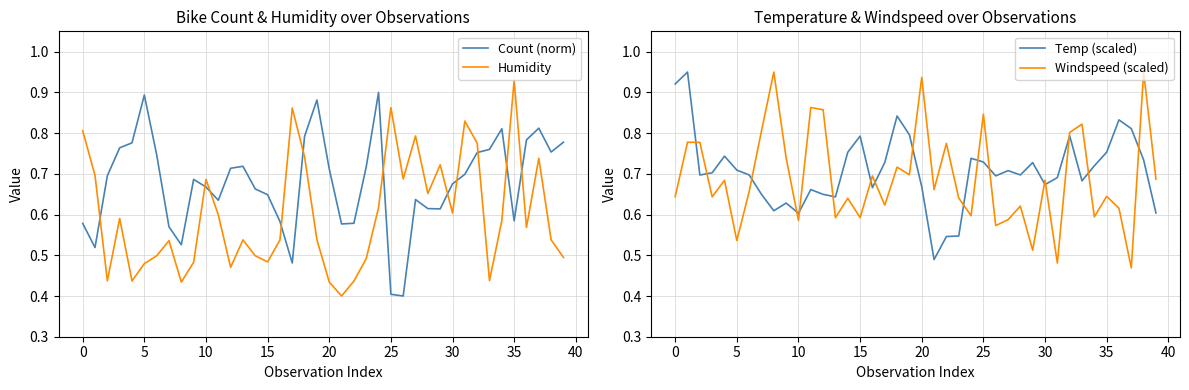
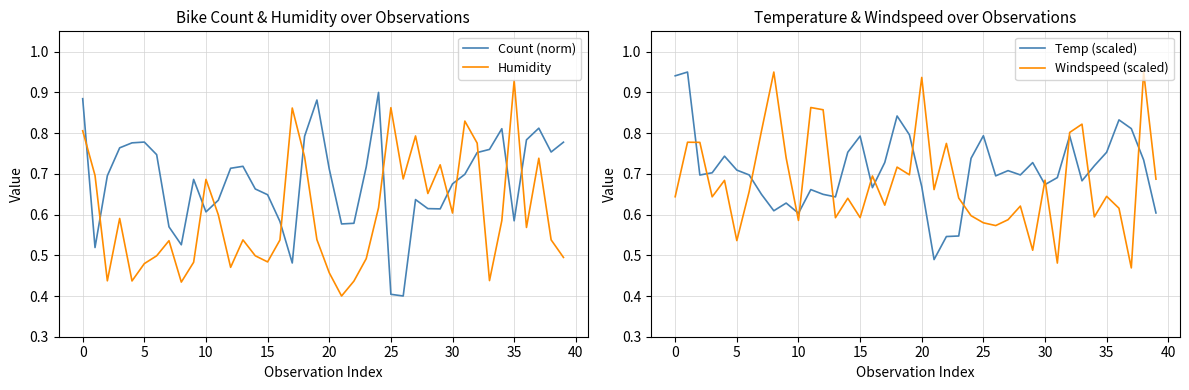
Bike Count & Humidity over Observations, Count (norm), 0: 0.58 -> 0.88
Bike Count & Humidity over Observations, Count (norm), 5: 0.89 -> 0.78
Bike Count & Humidity over Observations, Count (norm), 10: 0.67 -> 0.61
Bike Count & Humidity over Observations, Humidity, 20: 0.43 -> 0.46
Temperature & Windspeed over Observations, Temp (scaled), 0: 0.92 -> 0.94
Temperature & Windspeed over Observations, Temp (scaled), 25: 0.73 -> 0.79
Temperature & Windspeed over Observations, Windspeed (scaled), 25: 0.85 -> 0.58
